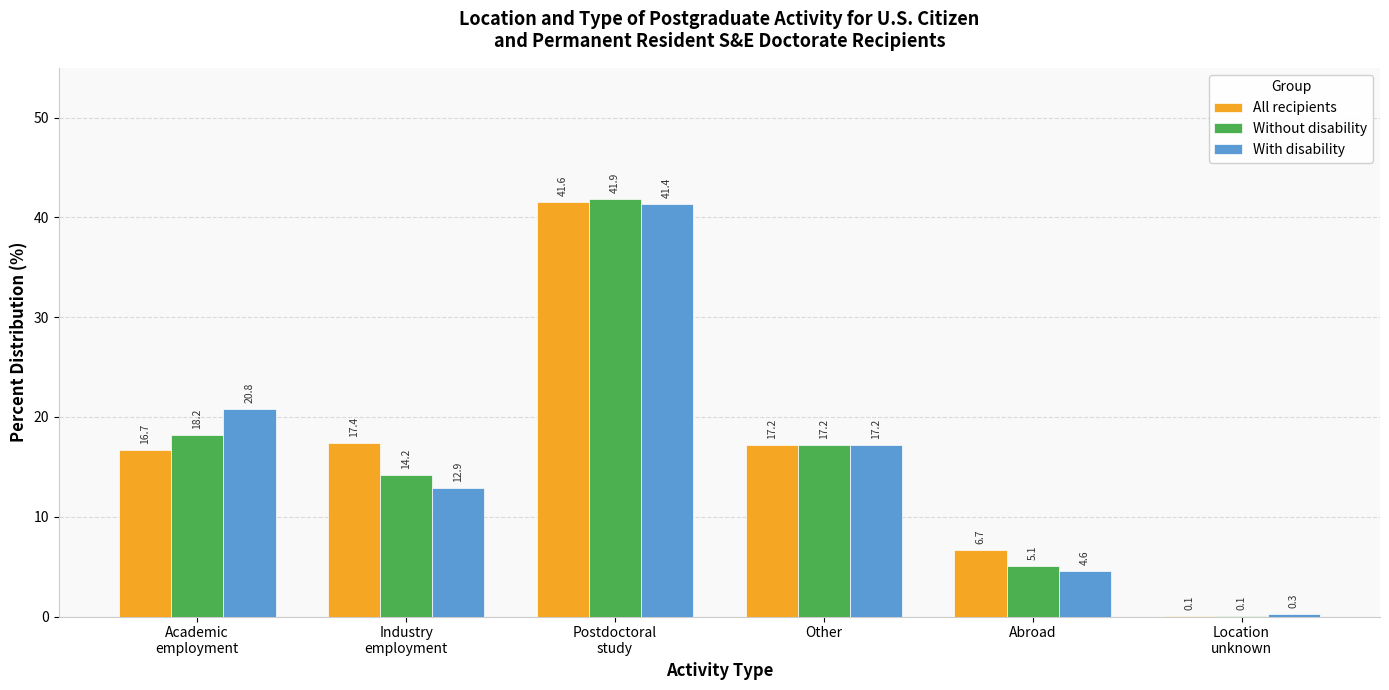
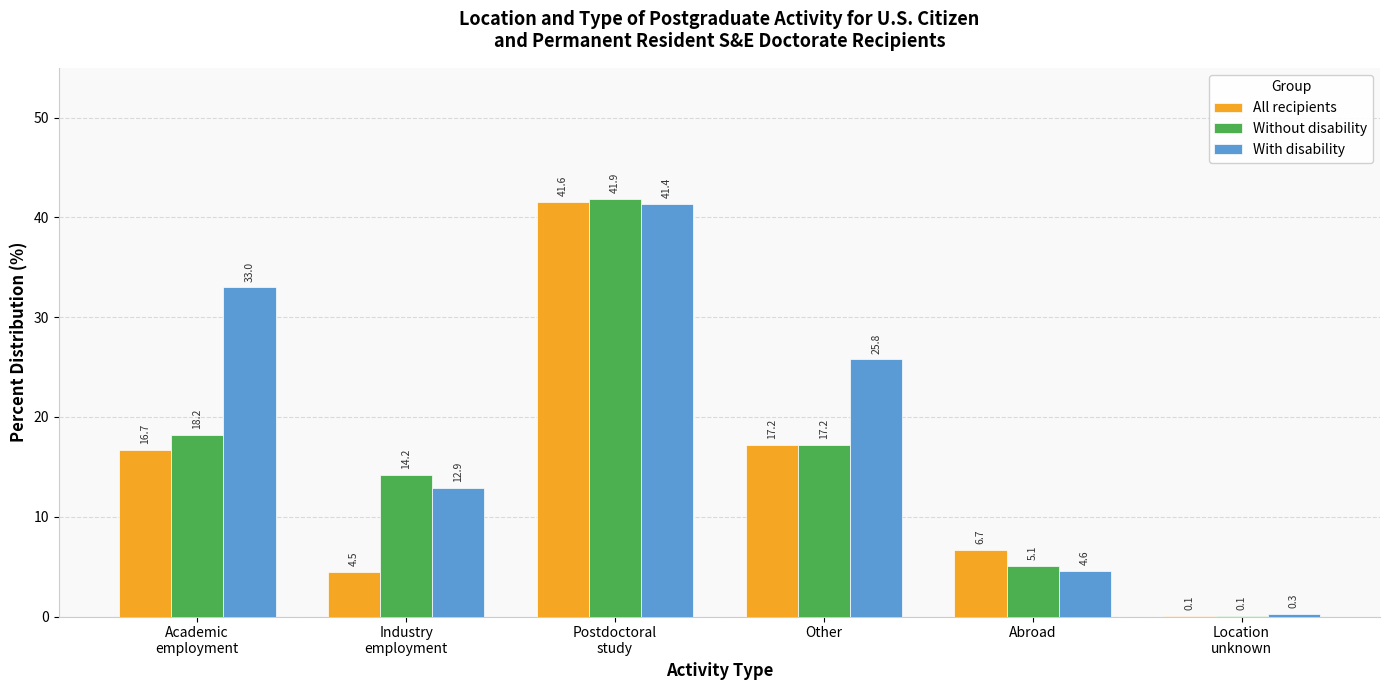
With disability, Academic employment: 20.8 -> 33.0
All recipients, Industry employment: 17.4 -> 4.5
With disability, Other: 17.2 -> 25.8
